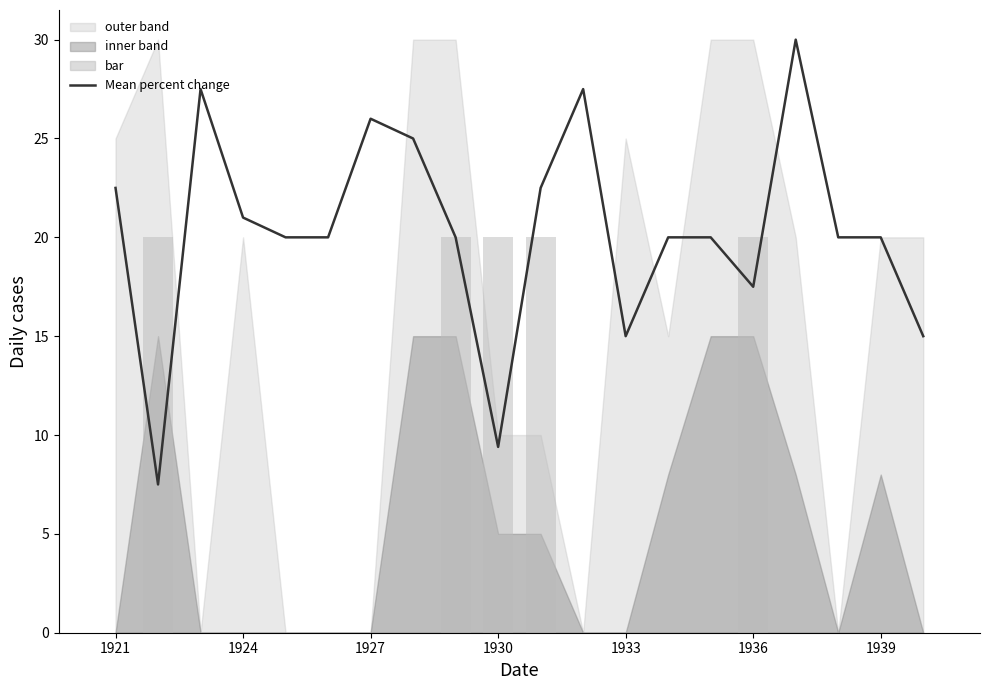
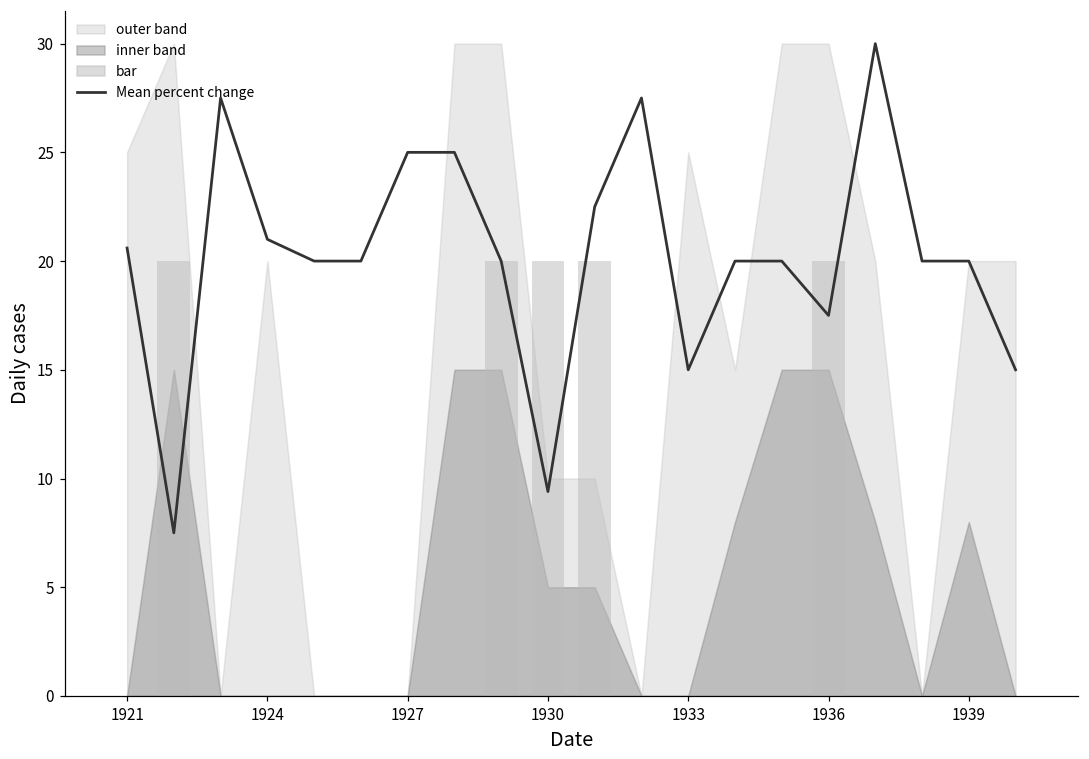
Mean percent change, 1921: 22.5 -> 20.6
Mean percent change, 1927: 26.0 -> 25.0
